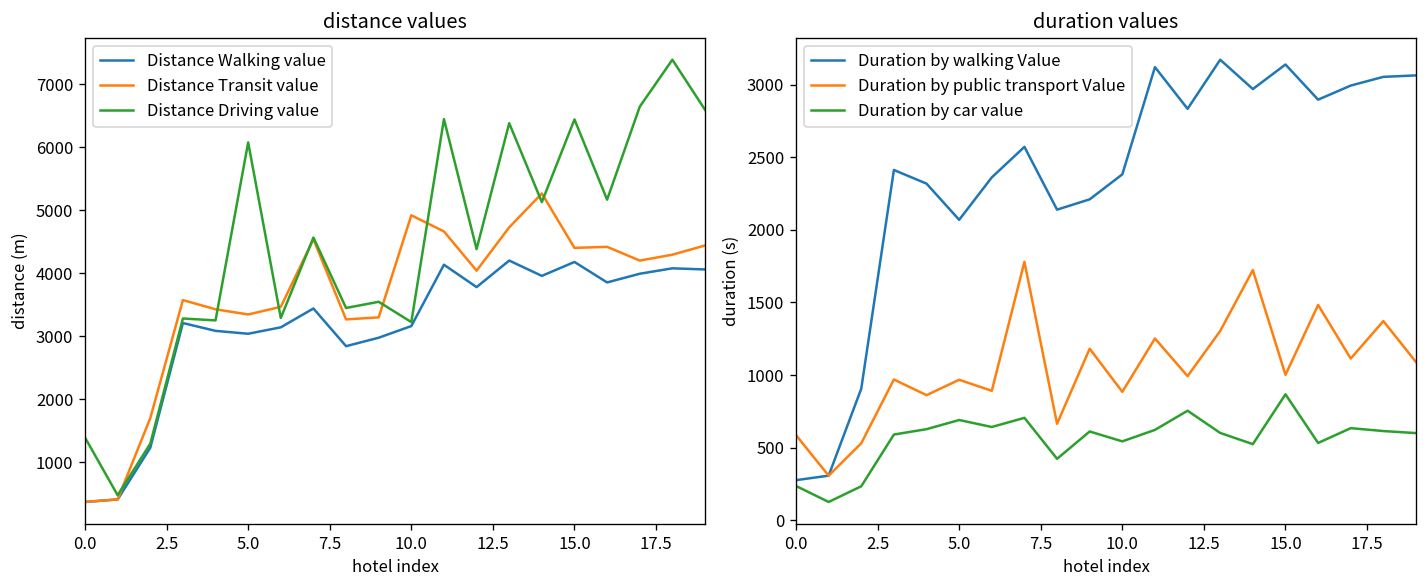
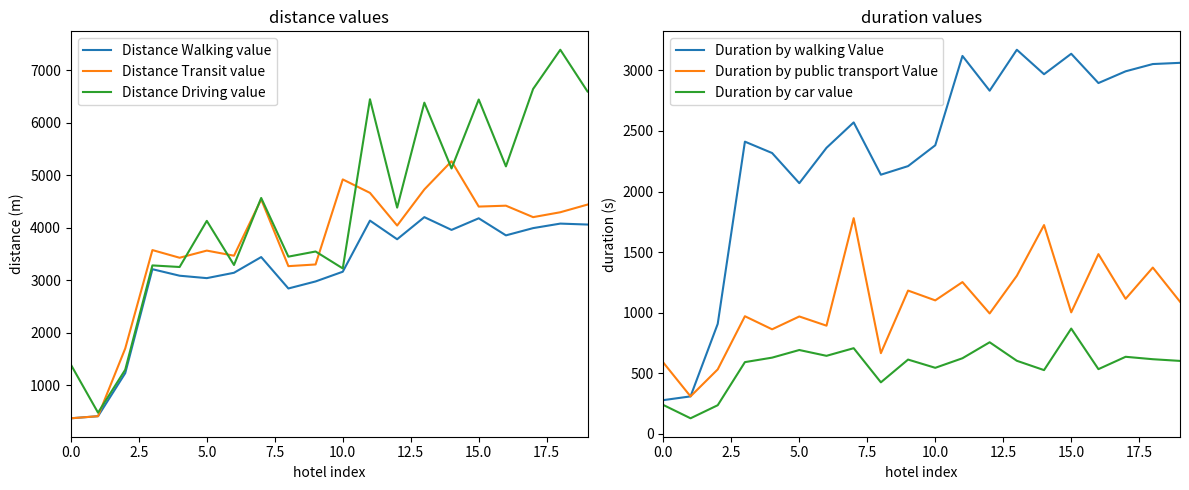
distance values, Distance Transit value, 5.0: 3300 -> 3600
distance values, Distance Driving value, 5.0: 6100 -> 4100
duration values, Duration by public transport Value, 10.0: 890 -> 1100
